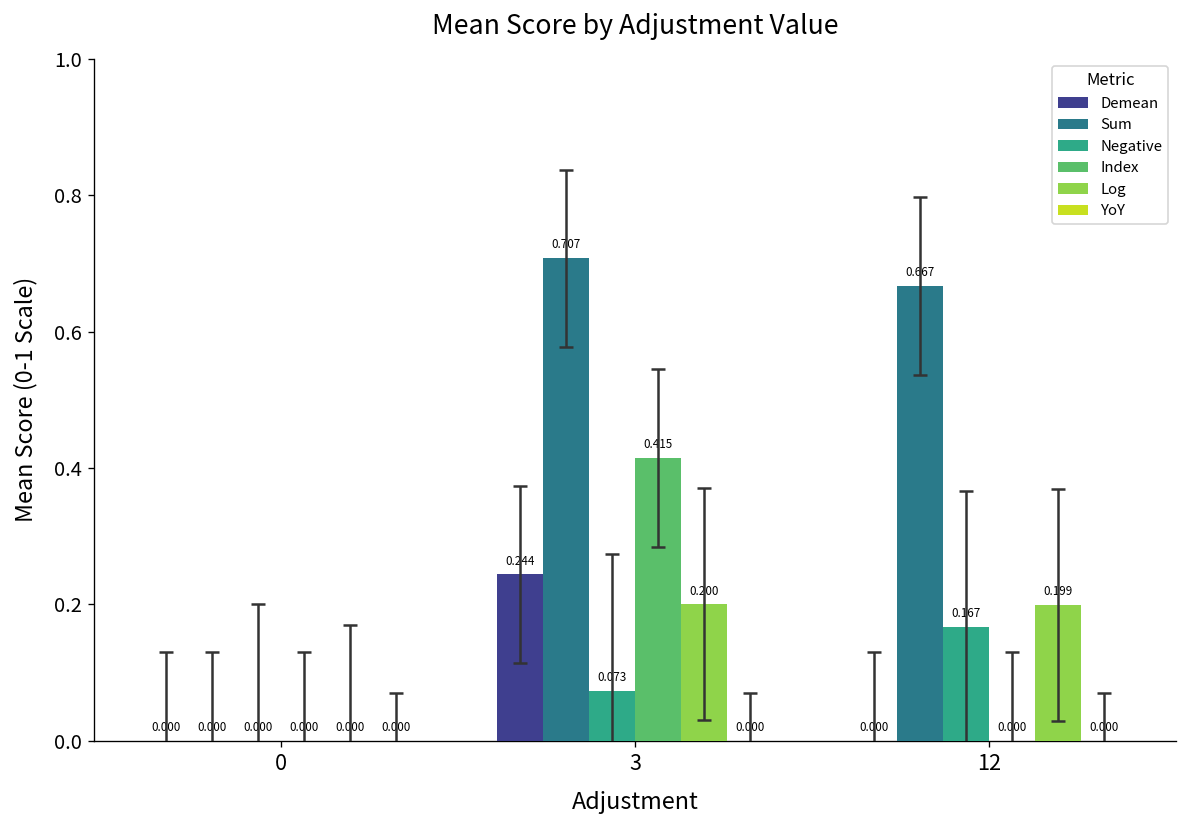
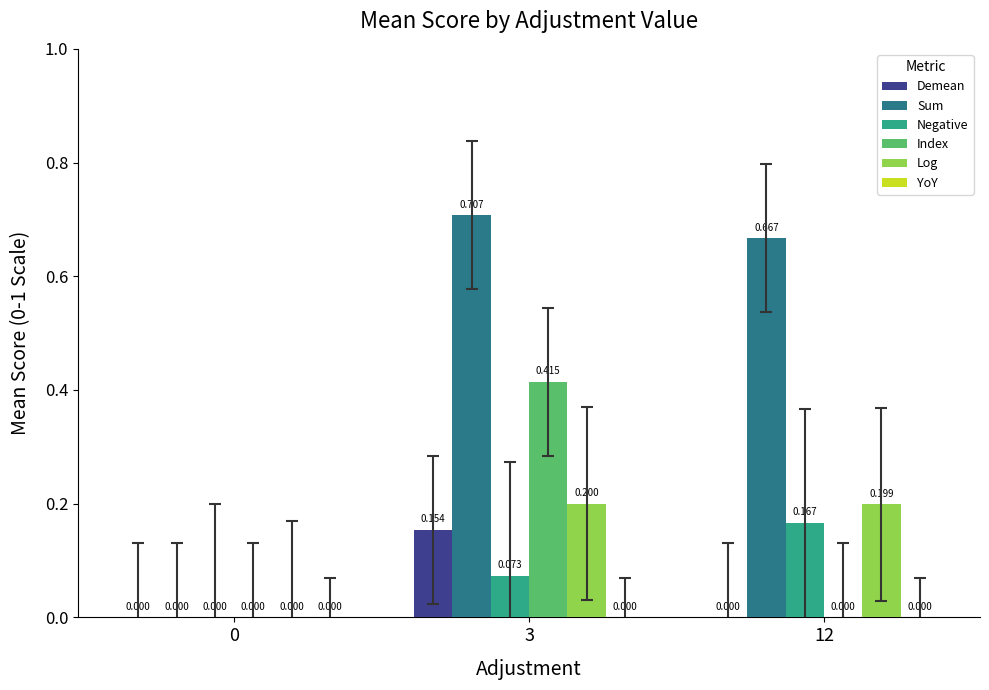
Demean, 3: 0.244 -> 0.154
